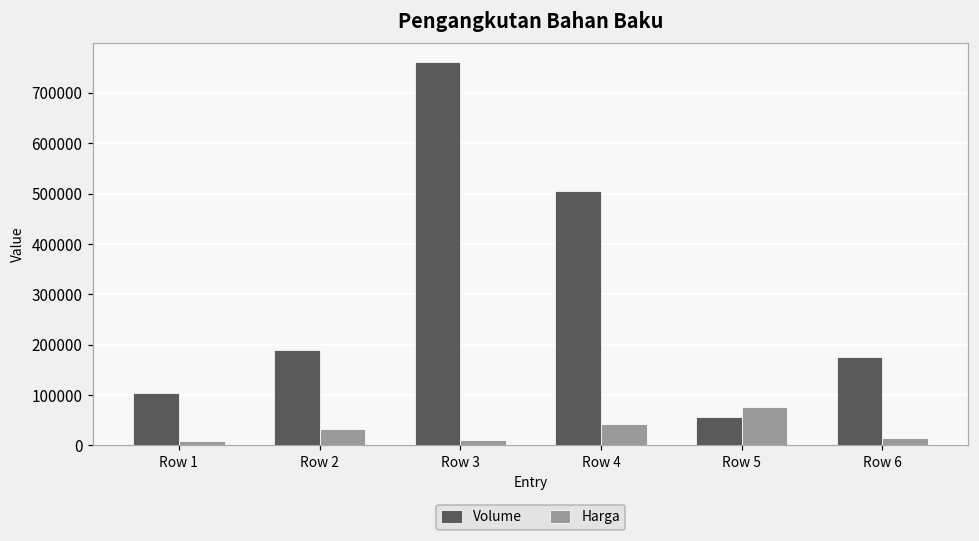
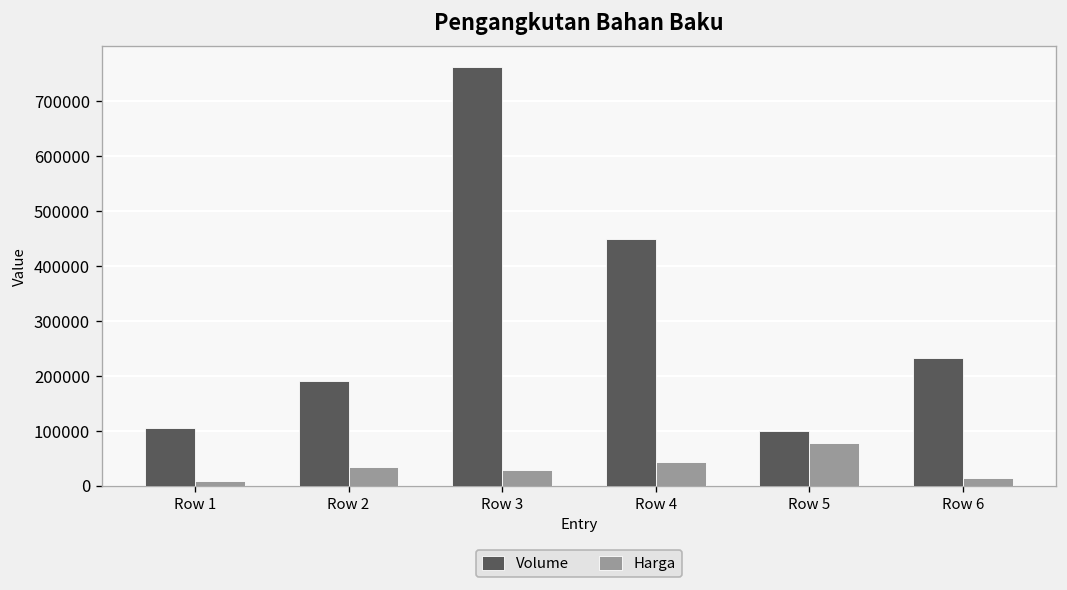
Harga, Row 3: 10000 -> 30000
Volume, Row 4: 500000 -> 450000
Volume, Row 5: 60000 -> 100000
Volume, Row 6: 180000 -> 230000
